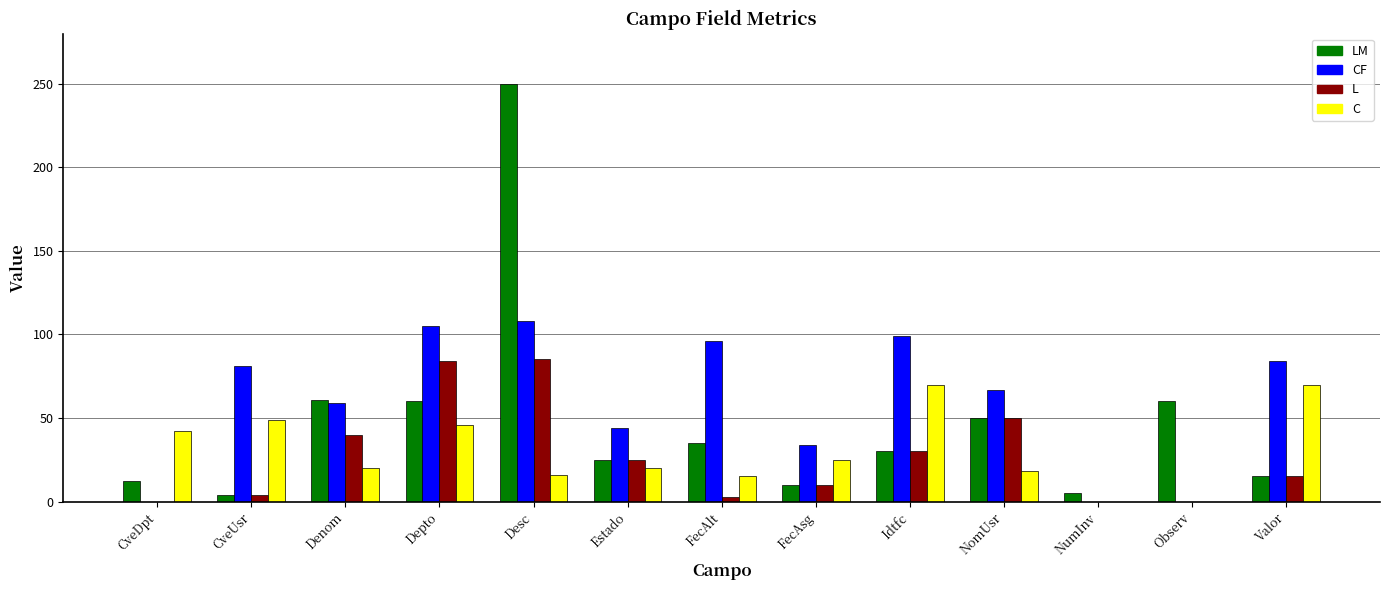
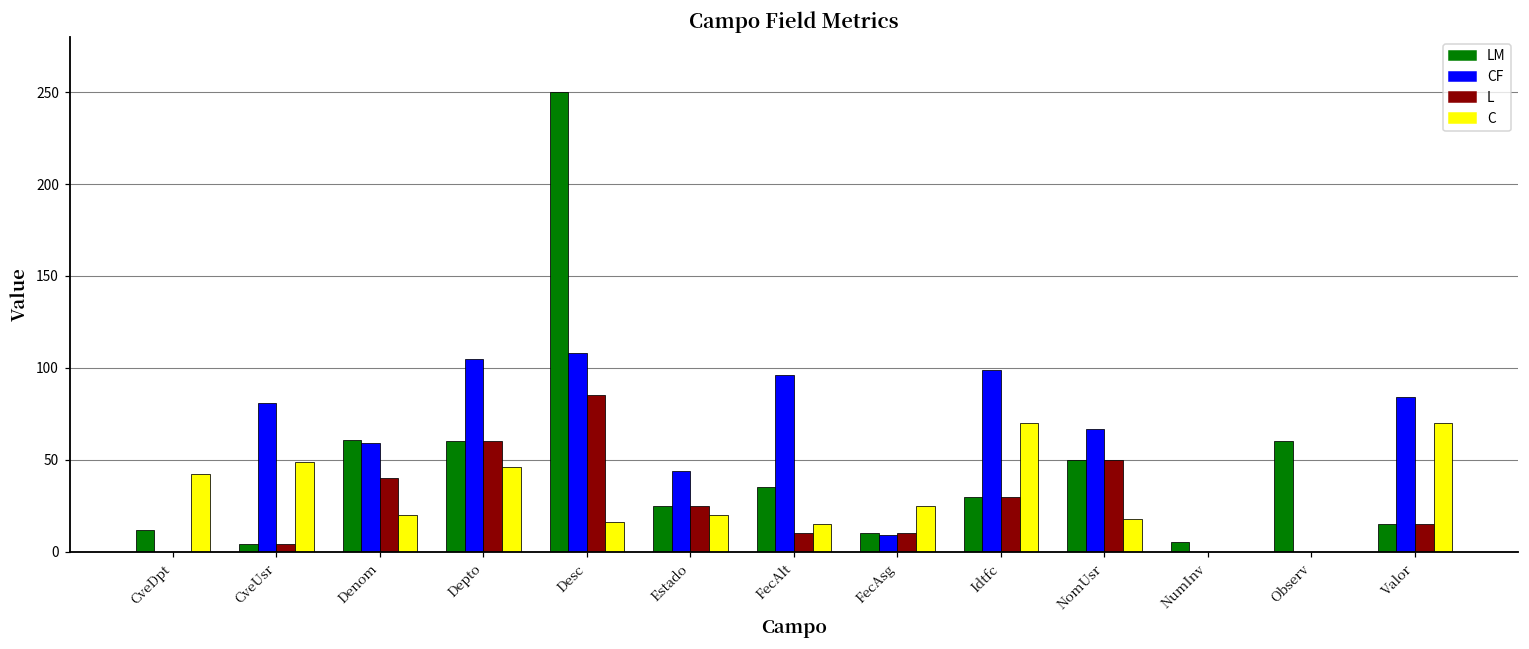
L, Depto: 84 -> 60
L, FecAlt: 3 -> 10
CF, FecAsg: 34 -> 9
